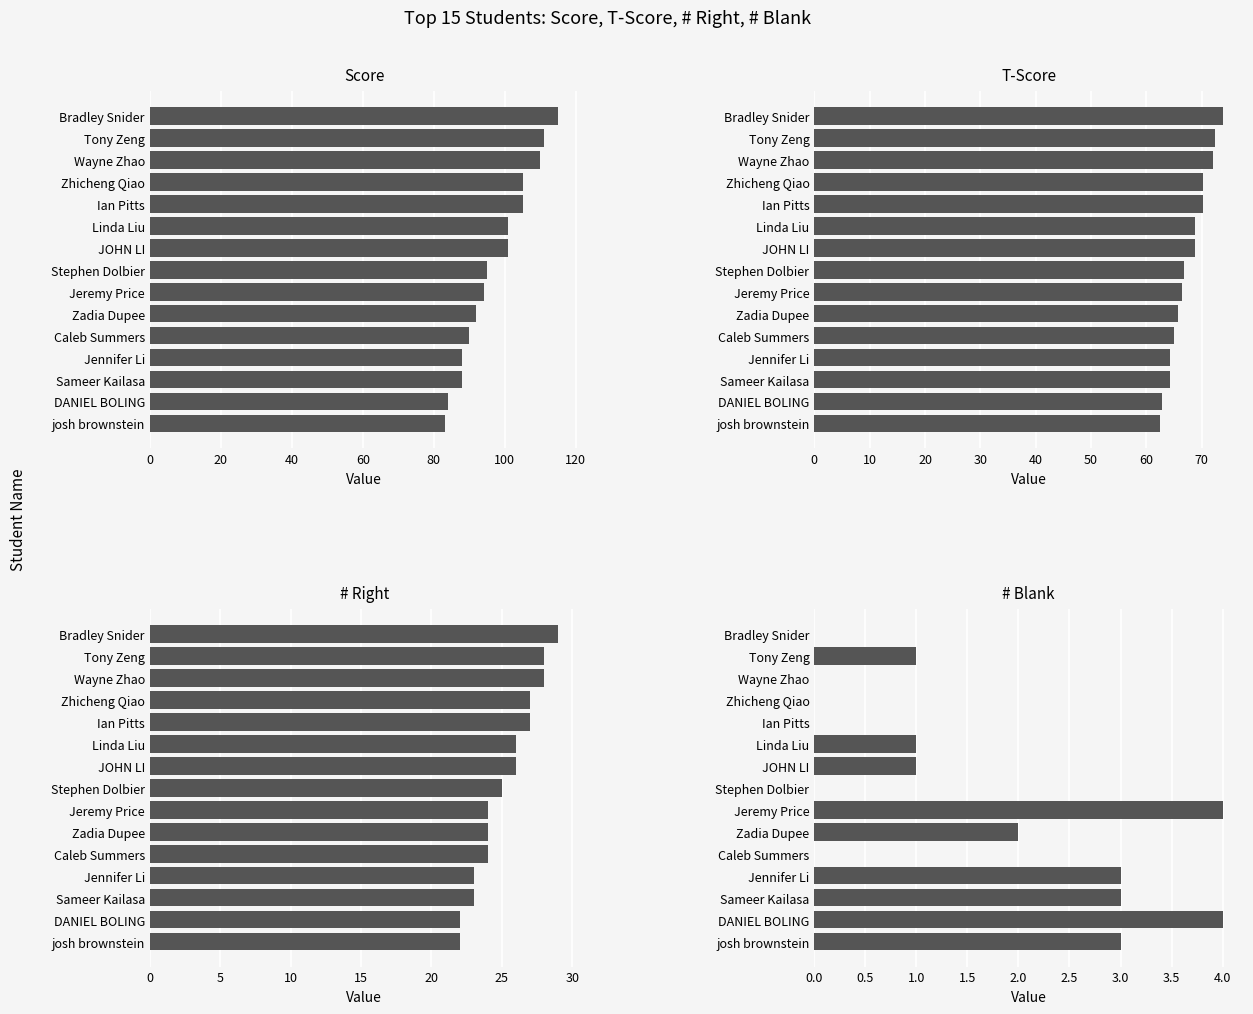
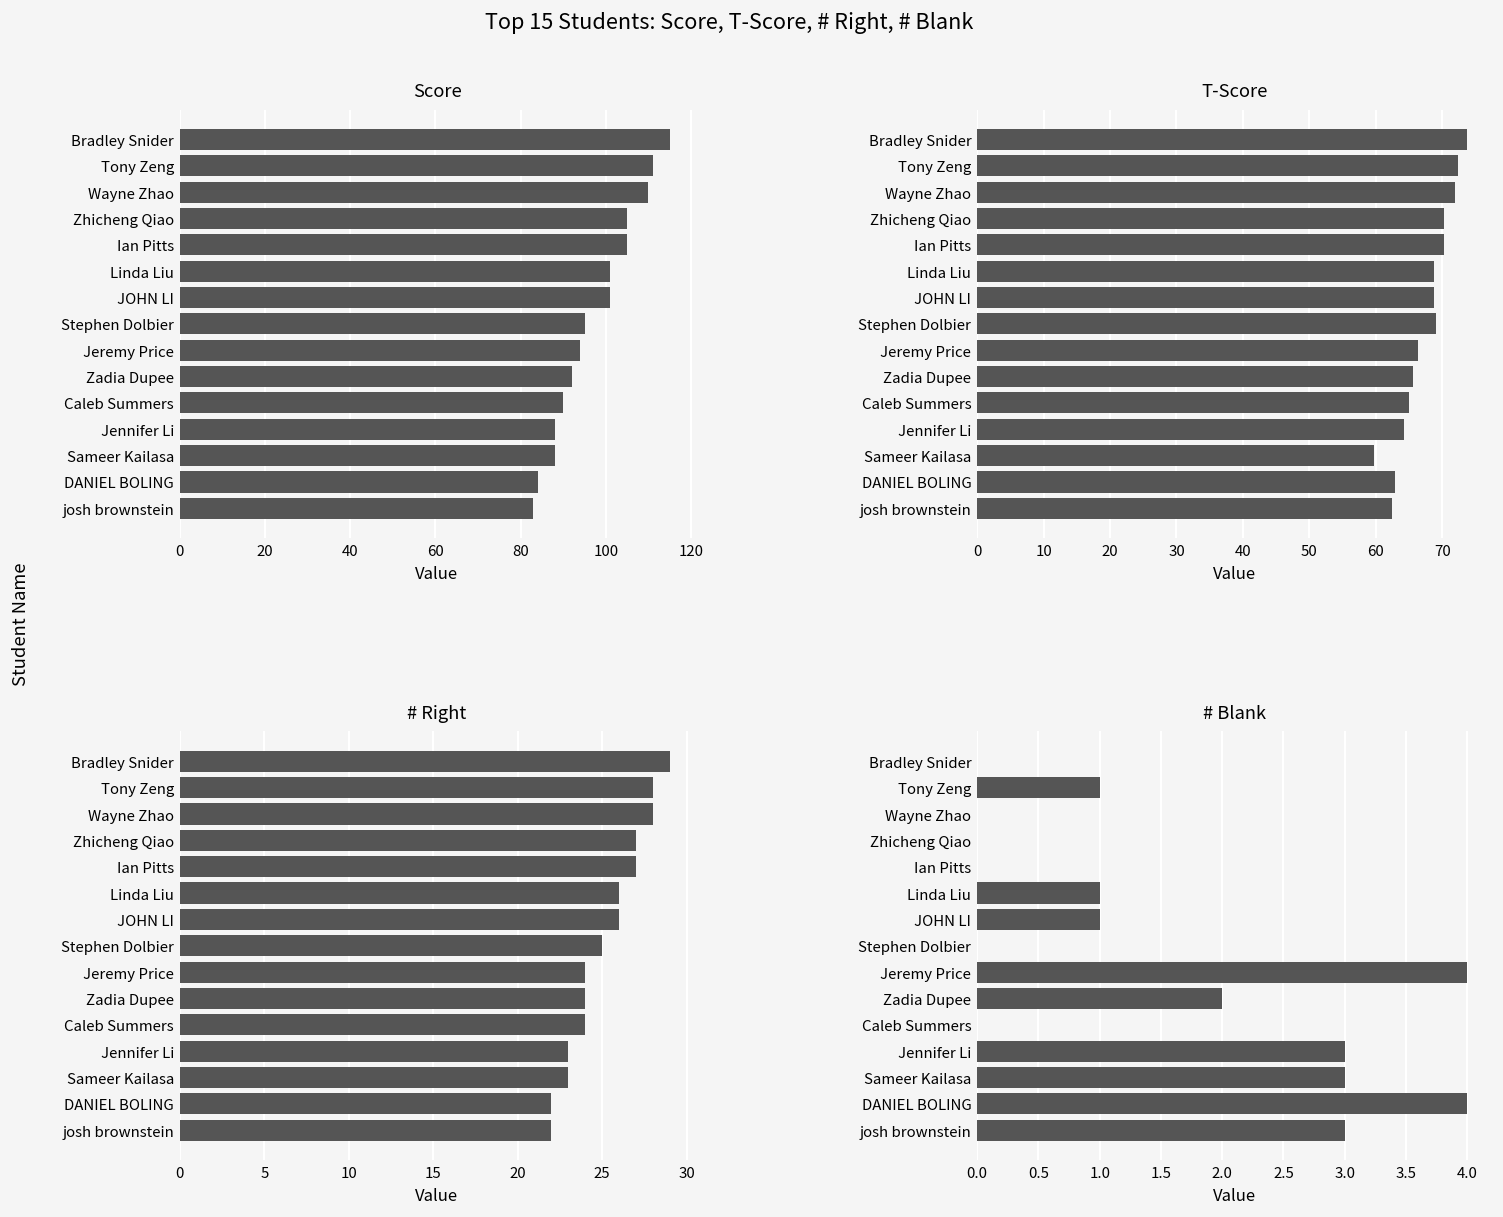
T-Score, Stephen Dolbier: 67 -> 69
T-Score, Sameer Kailasa: 64 -> 60
